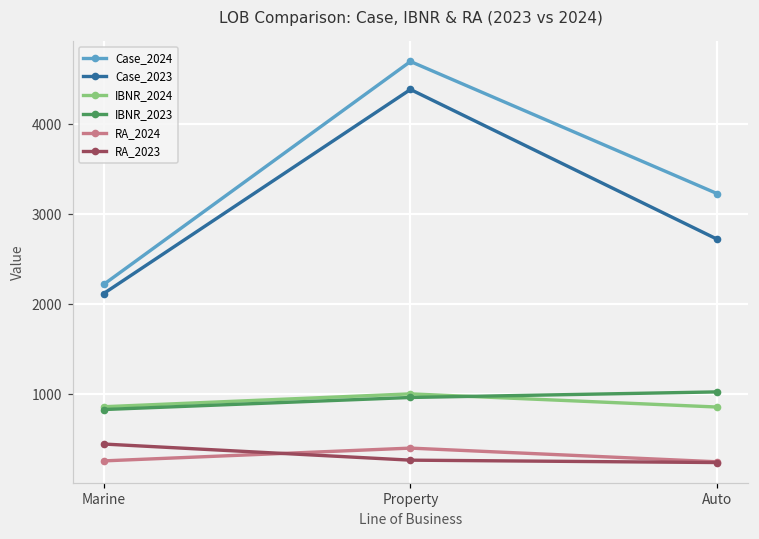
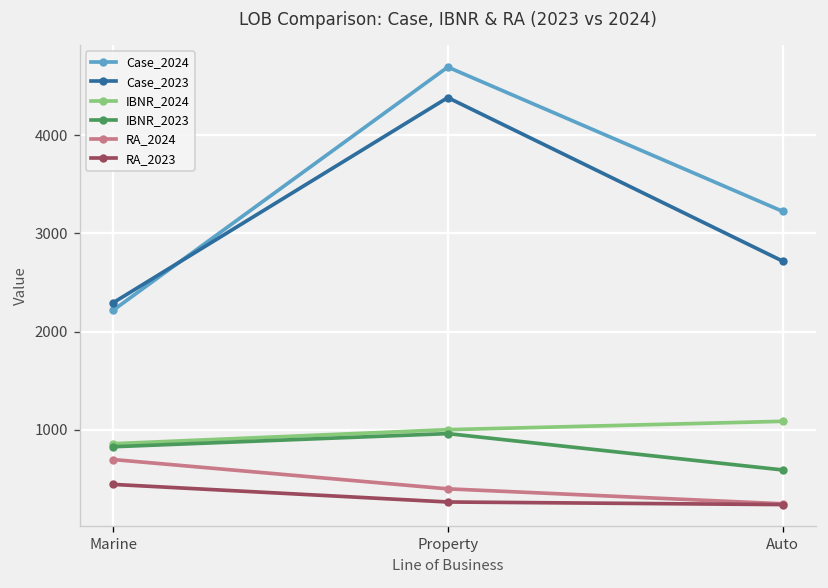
Case_2023, Marine: 2100 -> 2300
RA_2024, Marine: 300 -> 700
IBNR_2024, Auto: 900 -> 1100
IBNR_2023, Auto: 1000 -> 600
